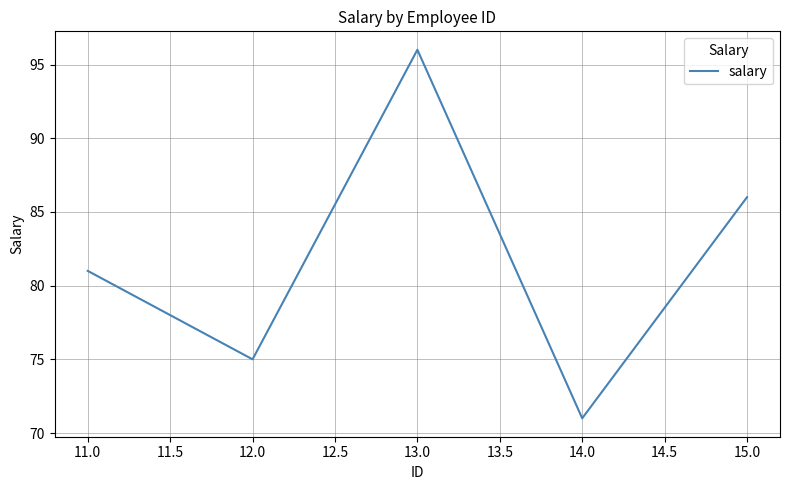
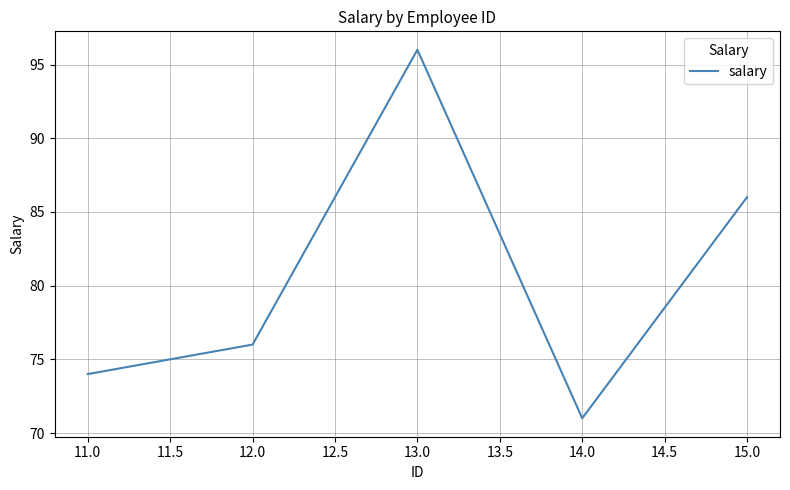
11.0: 81 -> 74
12.0: 75 -> 76
